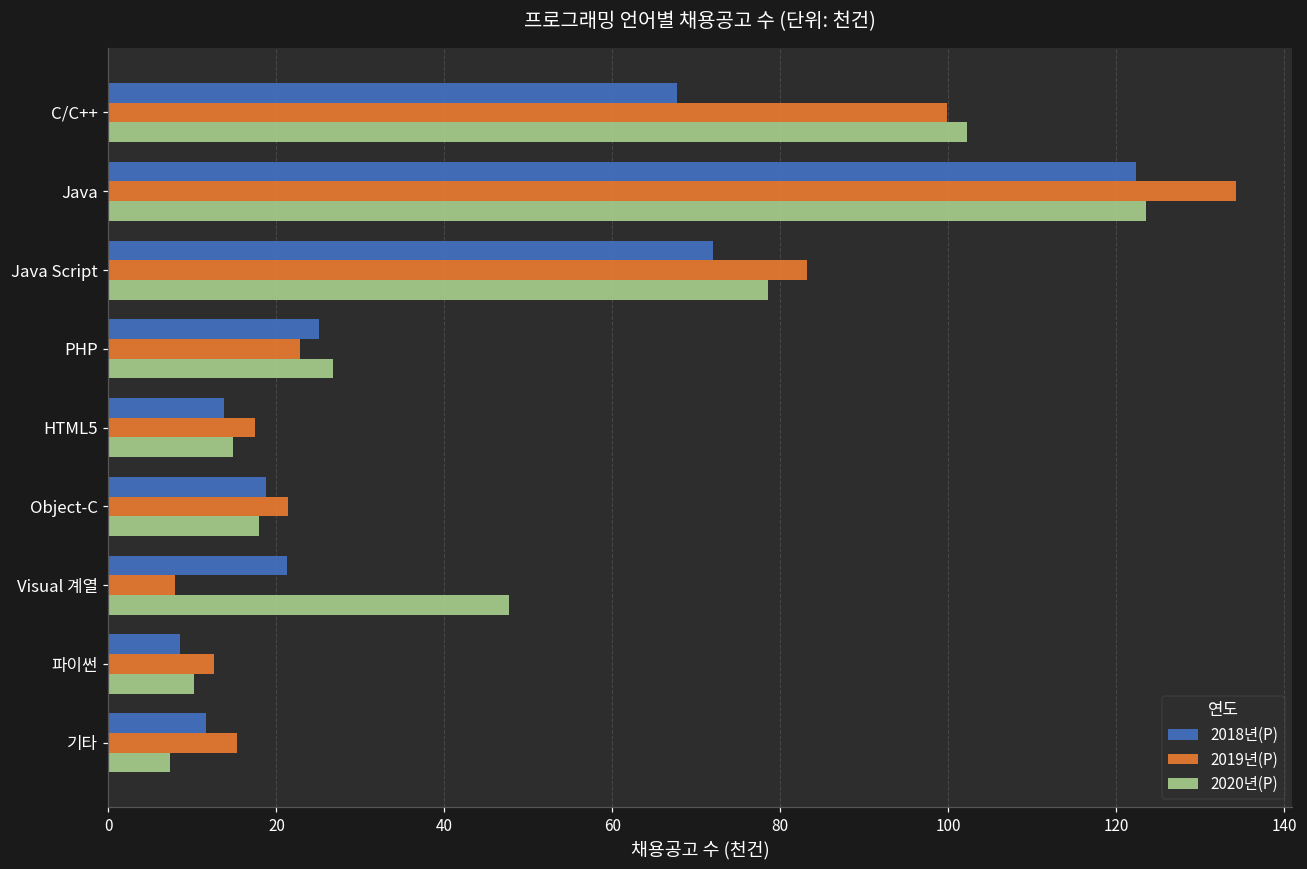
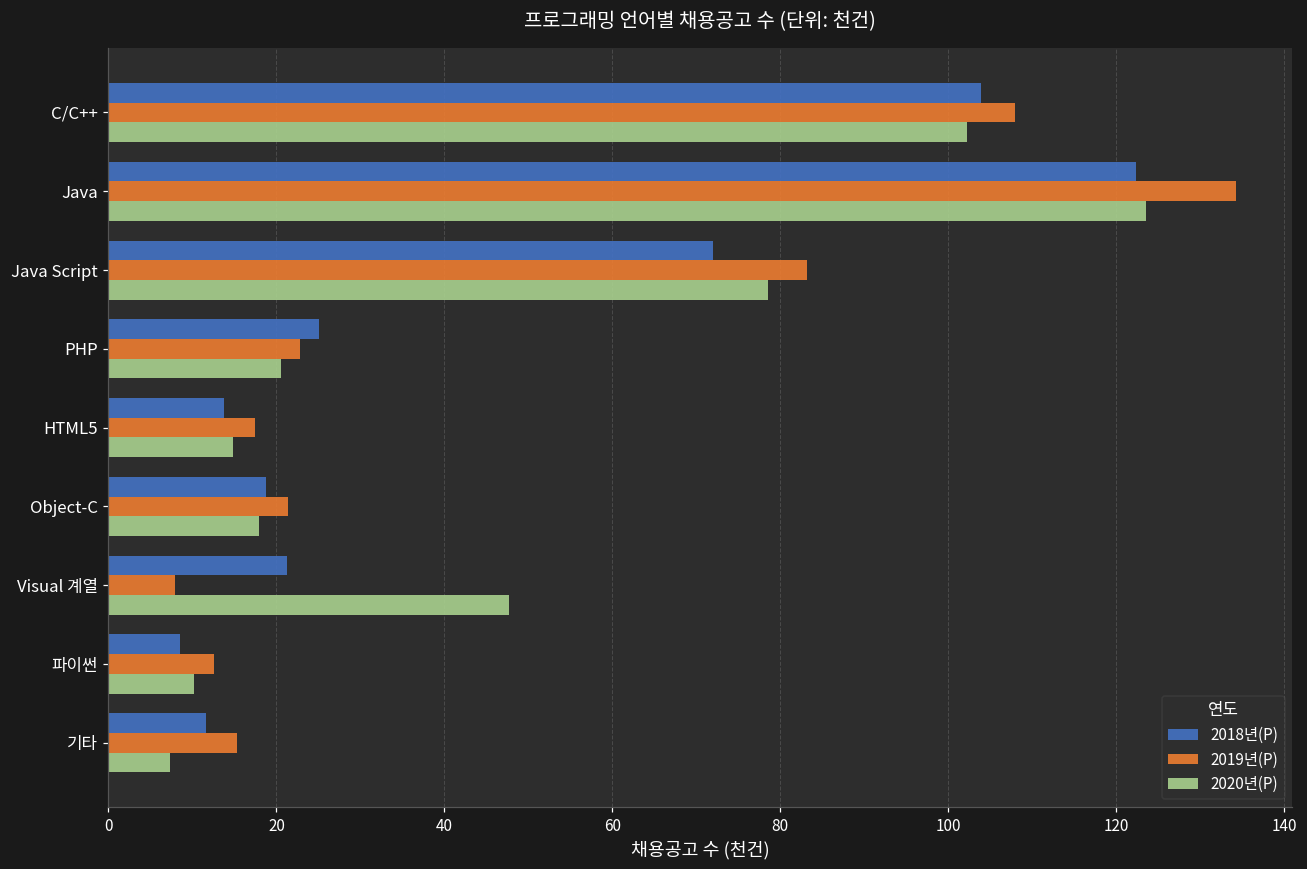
2018년(P), C/C++: 68 -> 104
2019년(P), C/C++: 100 -> 108
2020년(P), PHP: 27 -> 21
